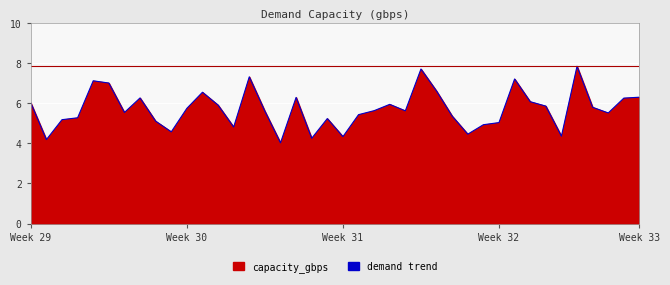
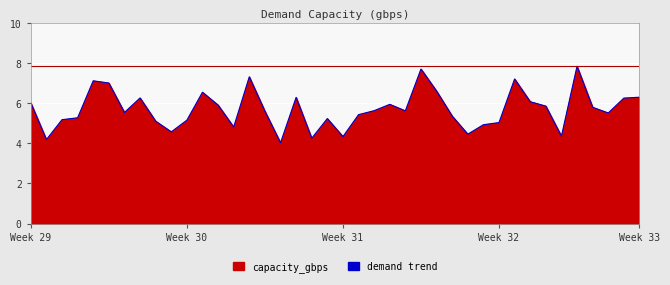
Week 30: 5.7 -> 5.2
